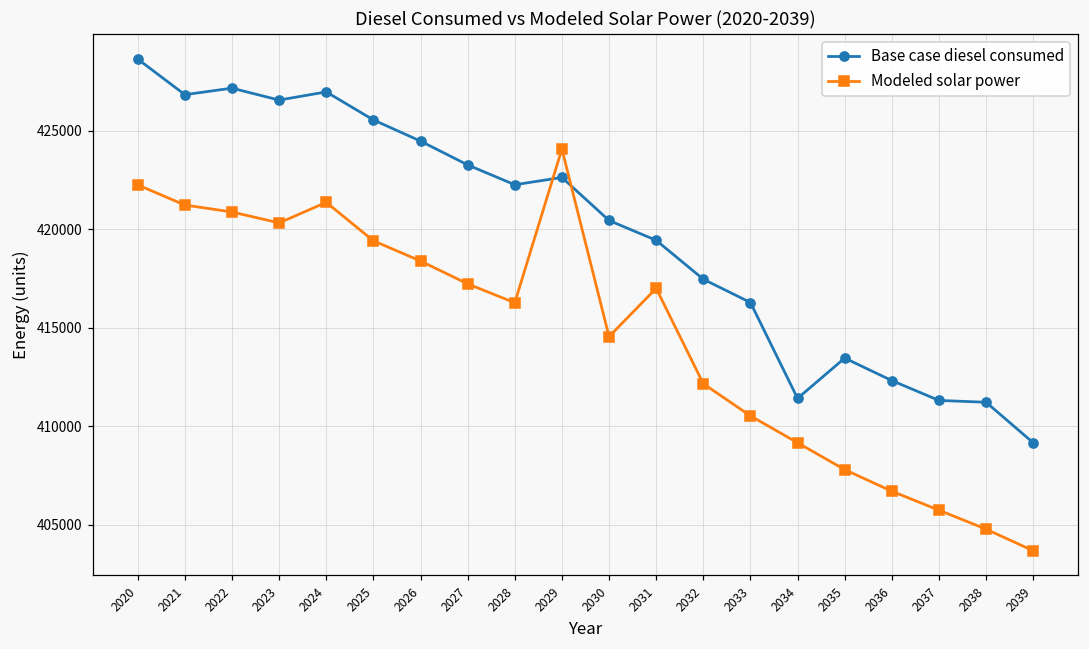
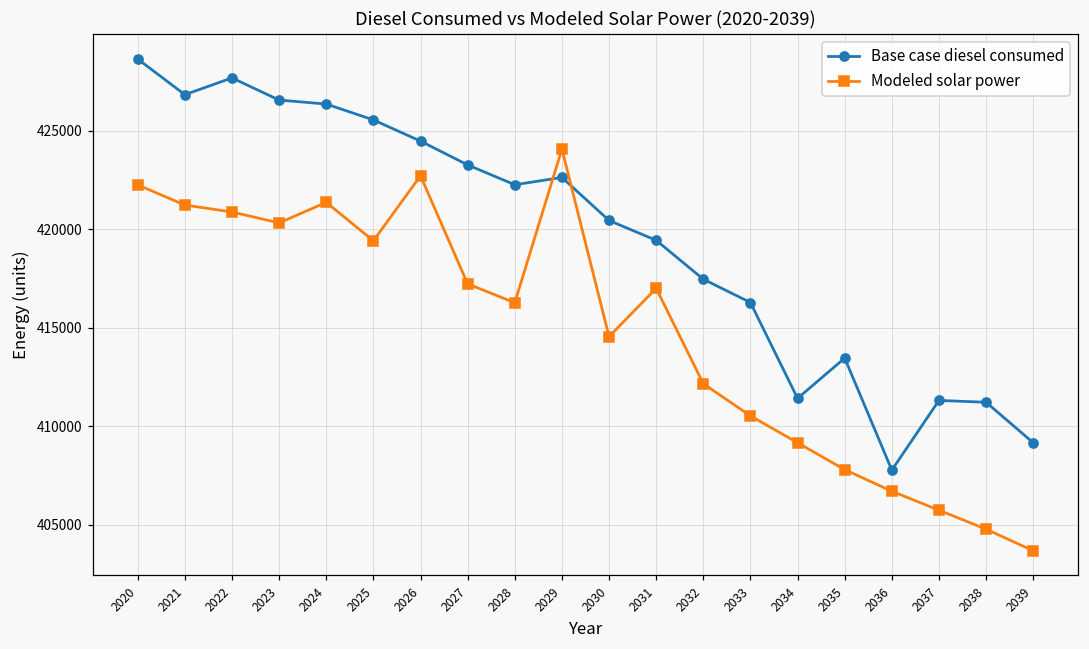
Base case diesel consumed, 2022: 427200 -> 427700
Base case diesel consumed, 2024: 427000 -> 426300
Modeled solar power, 2026: 418400 -> 422700
Base case diesel consumed, 2036: 412300 -> 407800
